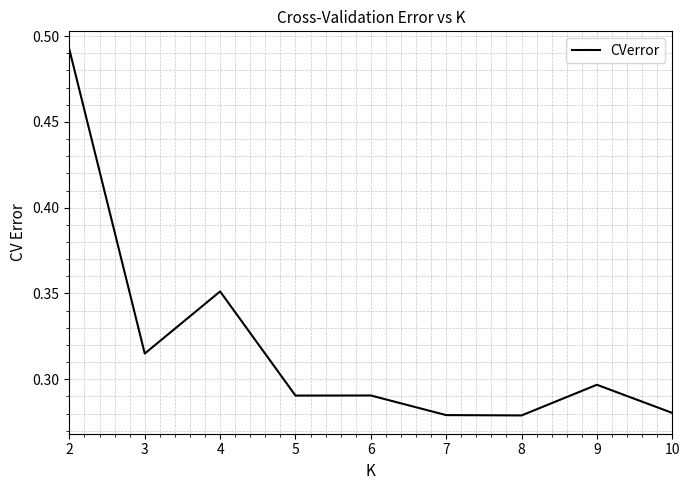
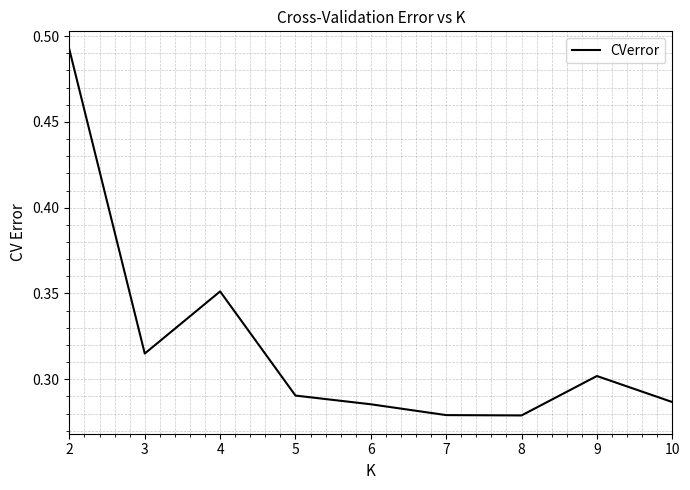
6: 0.291 -> 0.285
9: 0.297 -> 0.302
10: 0.280 -> 0.287
